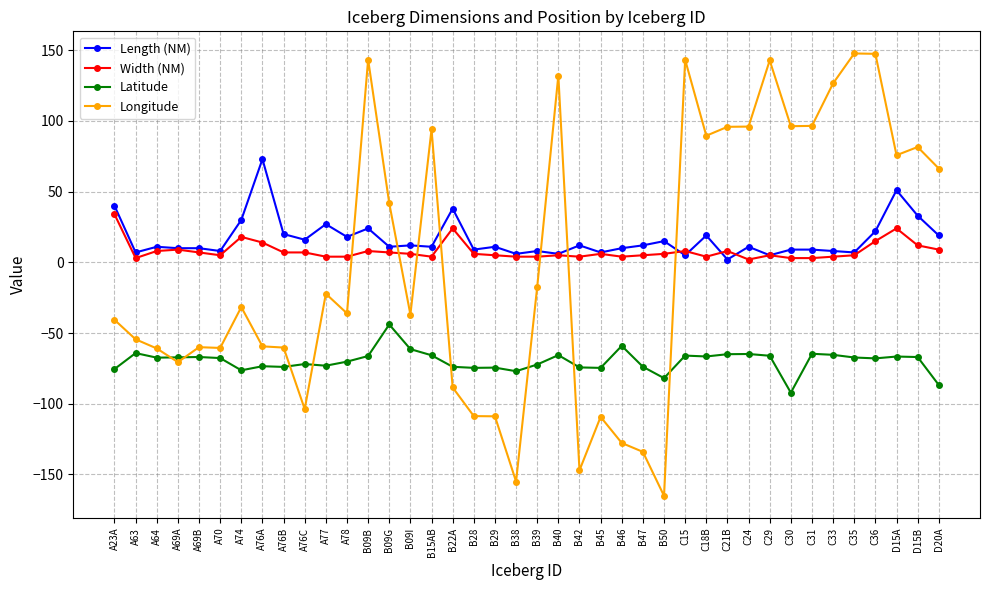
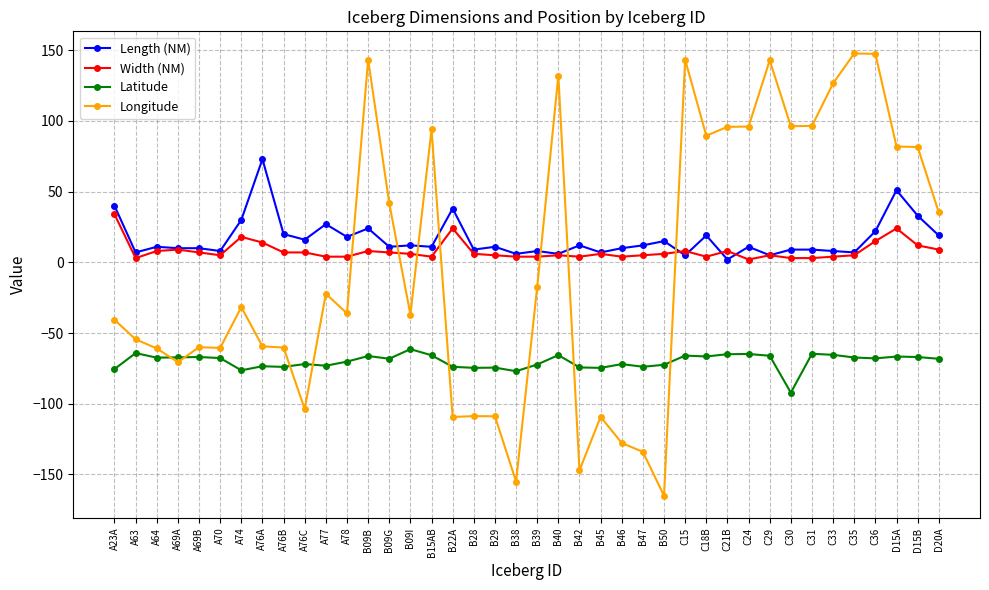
Latitude, B09G: -44 -> -68
Longitude, B22A: -89 -> -109
Latitude, B46: -59 -> -72
Latitude, B50: -82 -> -72
Longitude, D15A: 76 -> 82
Latitude, D20A: -87 -> -68
Longitude, D20A: 66 -> 35
